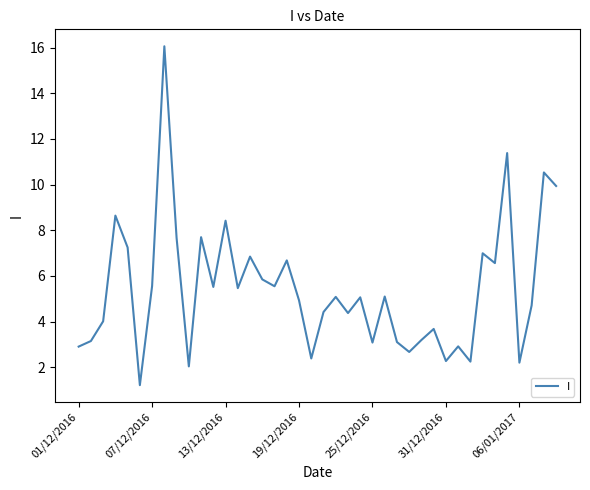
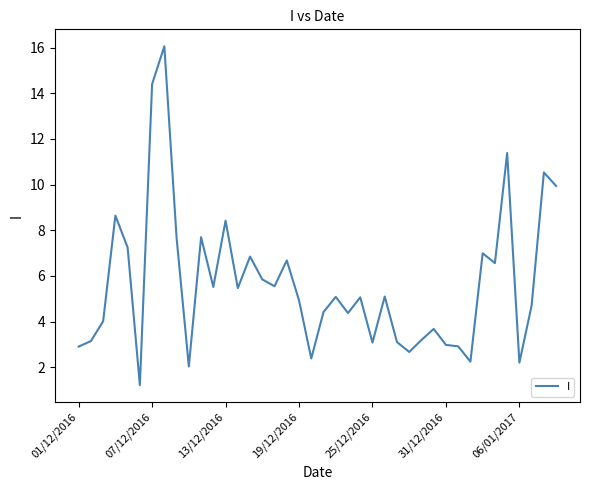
07/12/2016: 5.6 -> 14.4
31/12/2016: 2.3 -> 3.0
